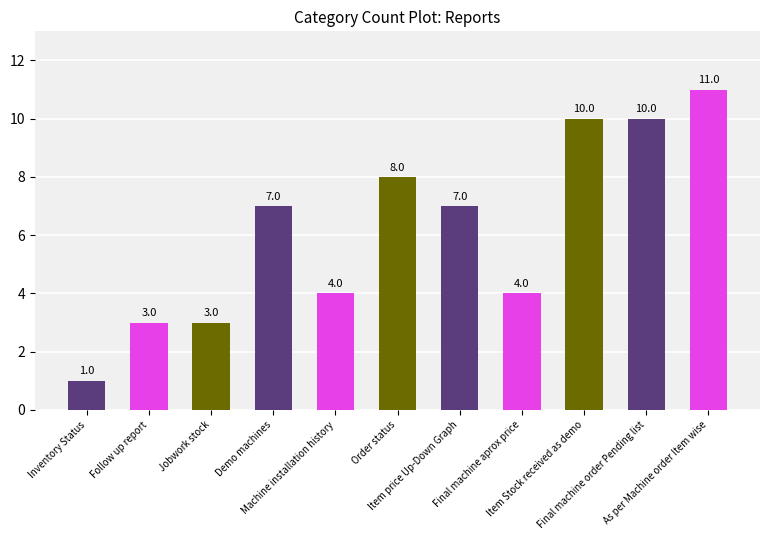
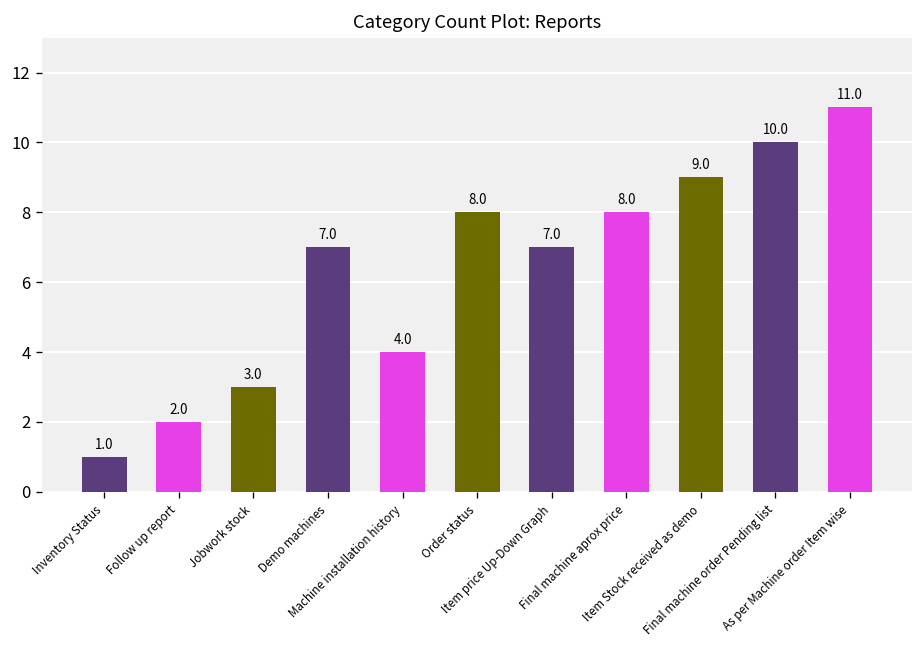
Follow up report: 3.0 -> 2.0
Final machine aprox price: 4.0 -> 8.0
Item Stock received as demo: 10.0 -> 9.0
